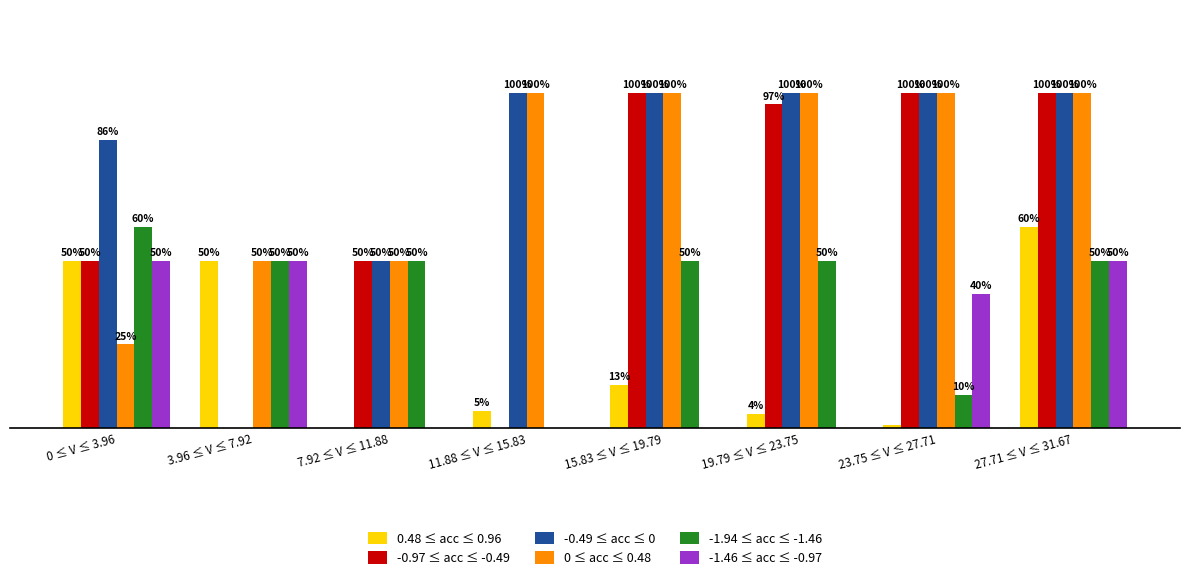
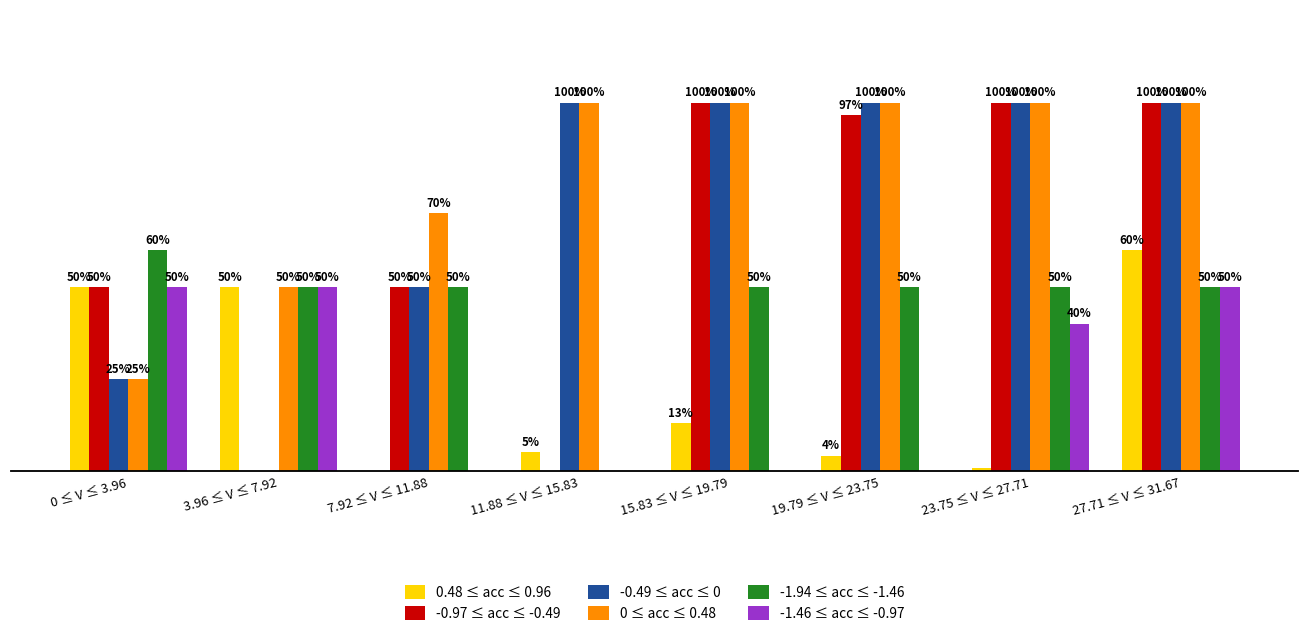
-0.49 ≤ acc ≤ 0, 0 ≤ V ≤ 3.96: 86% -> 25%
0 ≤ acc ≤ 0.48, 7.92 ≤ V ≤ 11.88: 50% -> 70%
-1.94 ≤ acc ≤ -1.46, 23.75 ≤ V ≤ 27.71: 10% -> 50%
